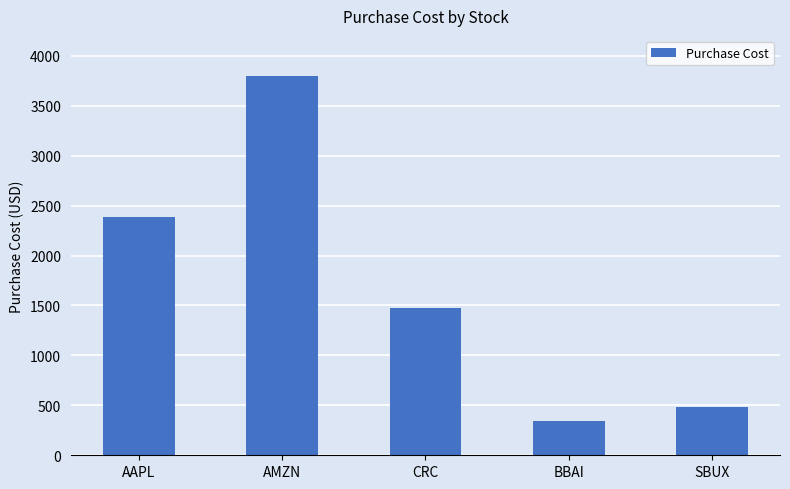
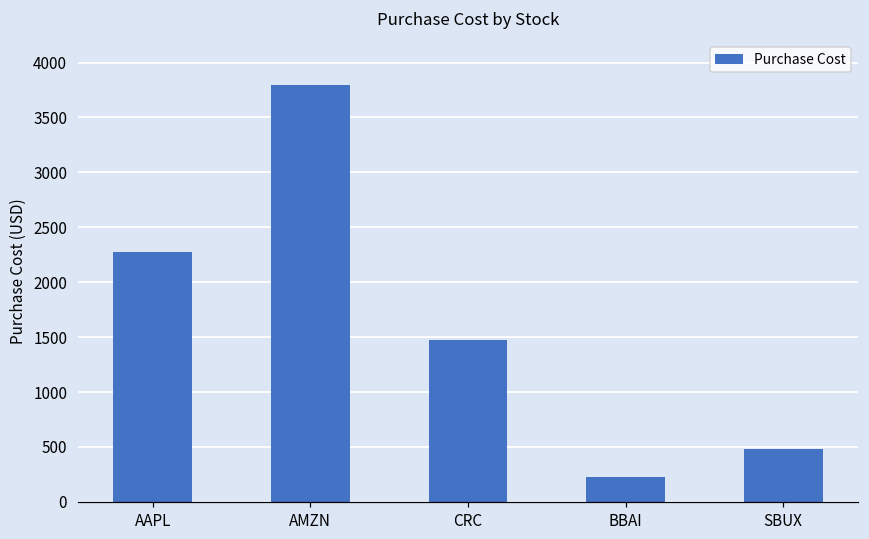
AAPL: 2400 -> 2300
BBAI: 300 -> 200
